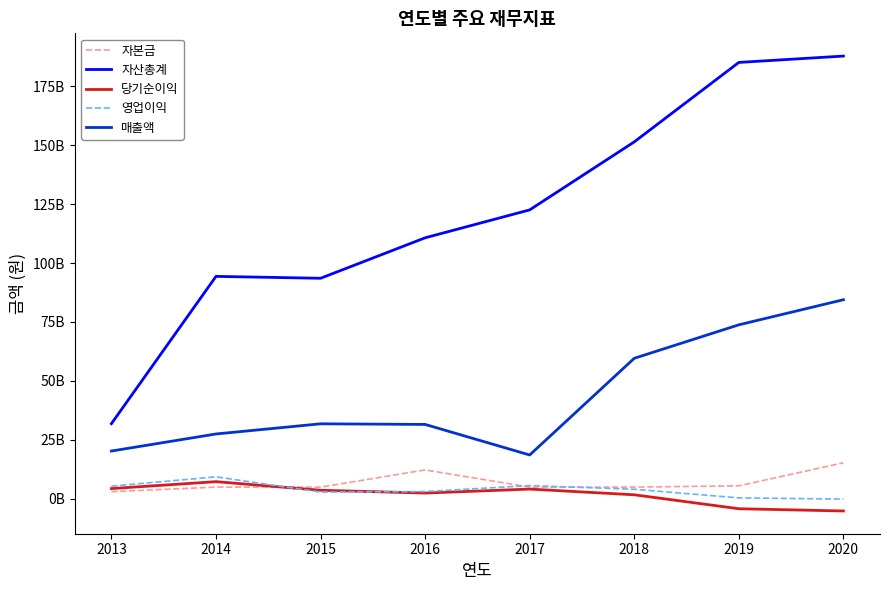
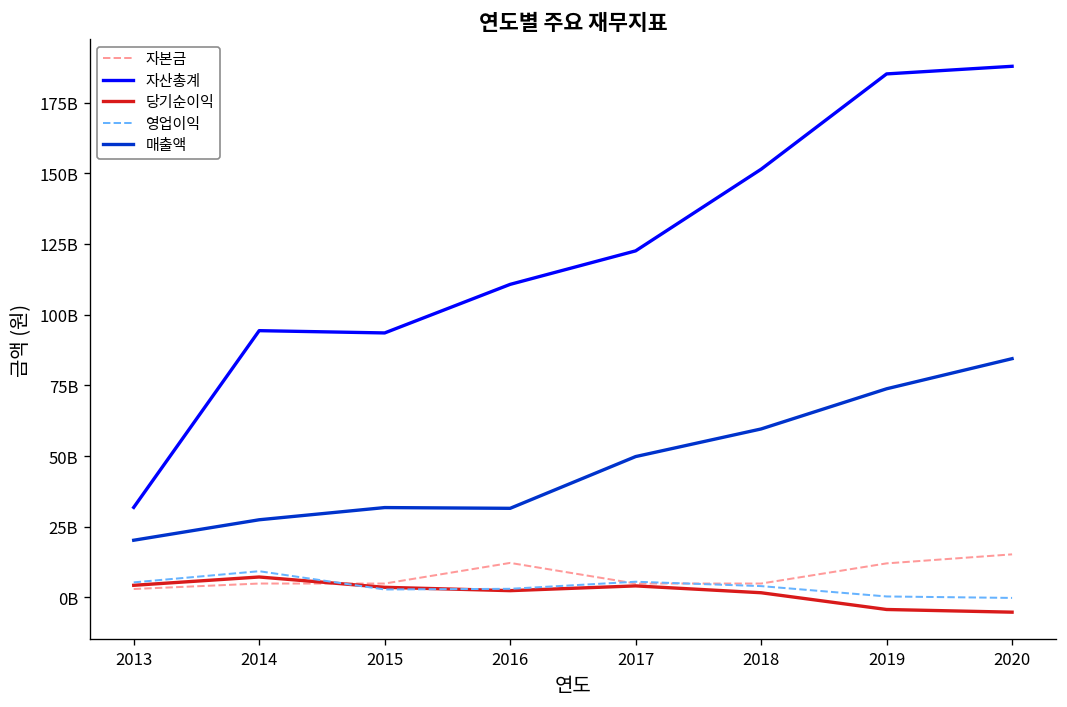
매출액, 2017: 19000000000 -> 50000000000
자본금, 2019: 5000000000 -> 12000000000
